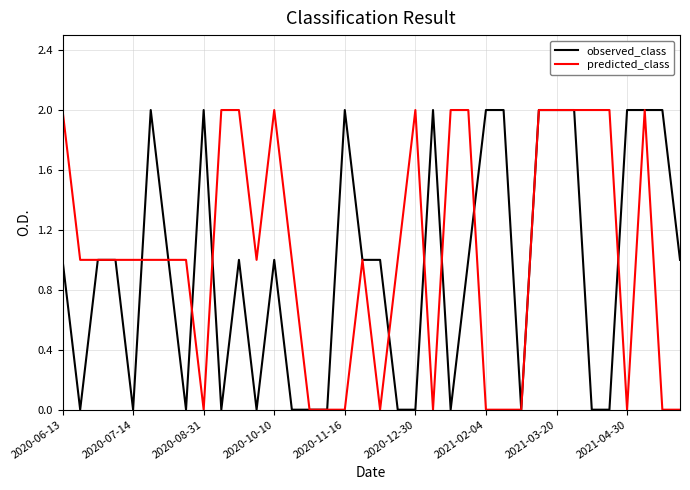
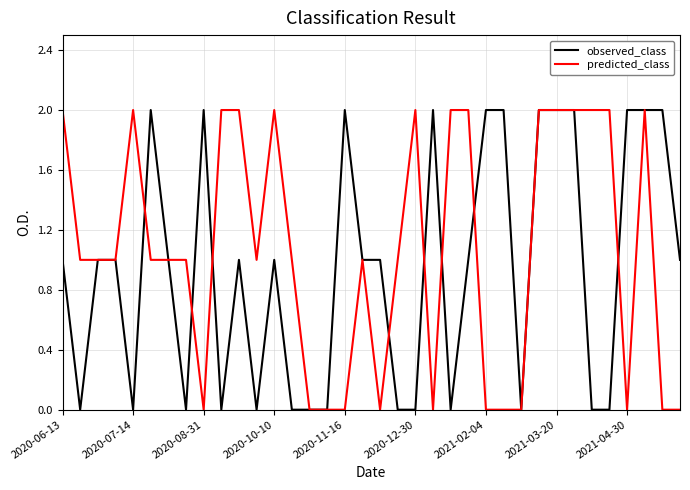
predicted_class, 2020-07-14: 1 -> 2
